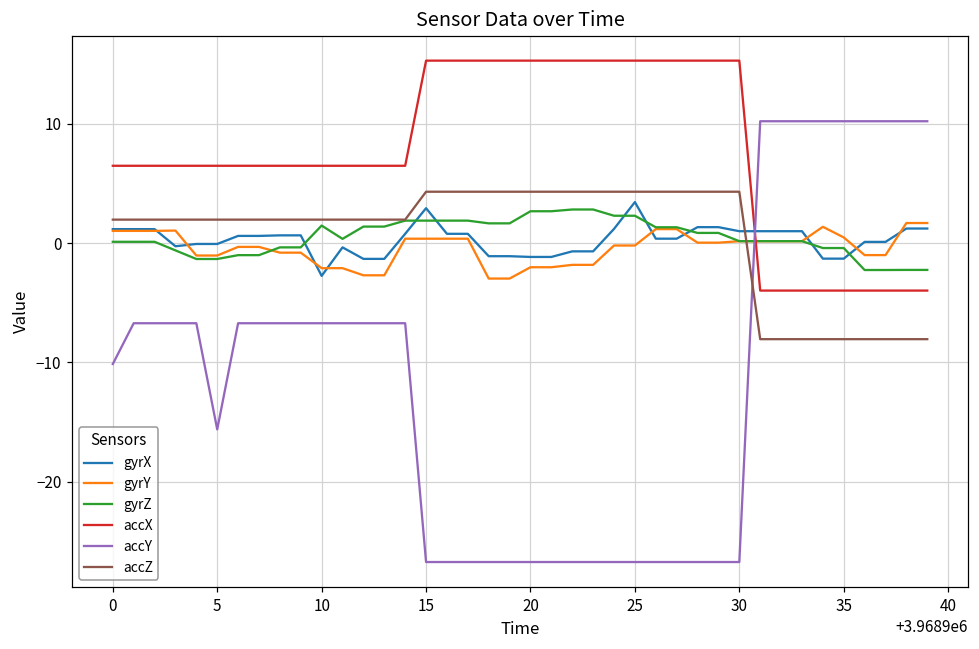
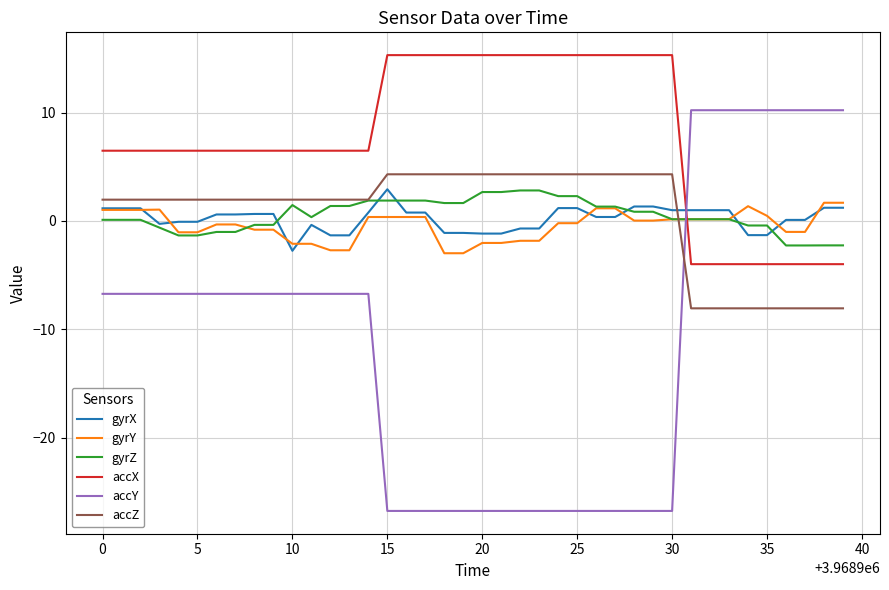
accY, 0: -10.1 -> -6.7
accY, 5: -15.6 -> -6.7
gyrX, 25: 3.4 -> 1.2
